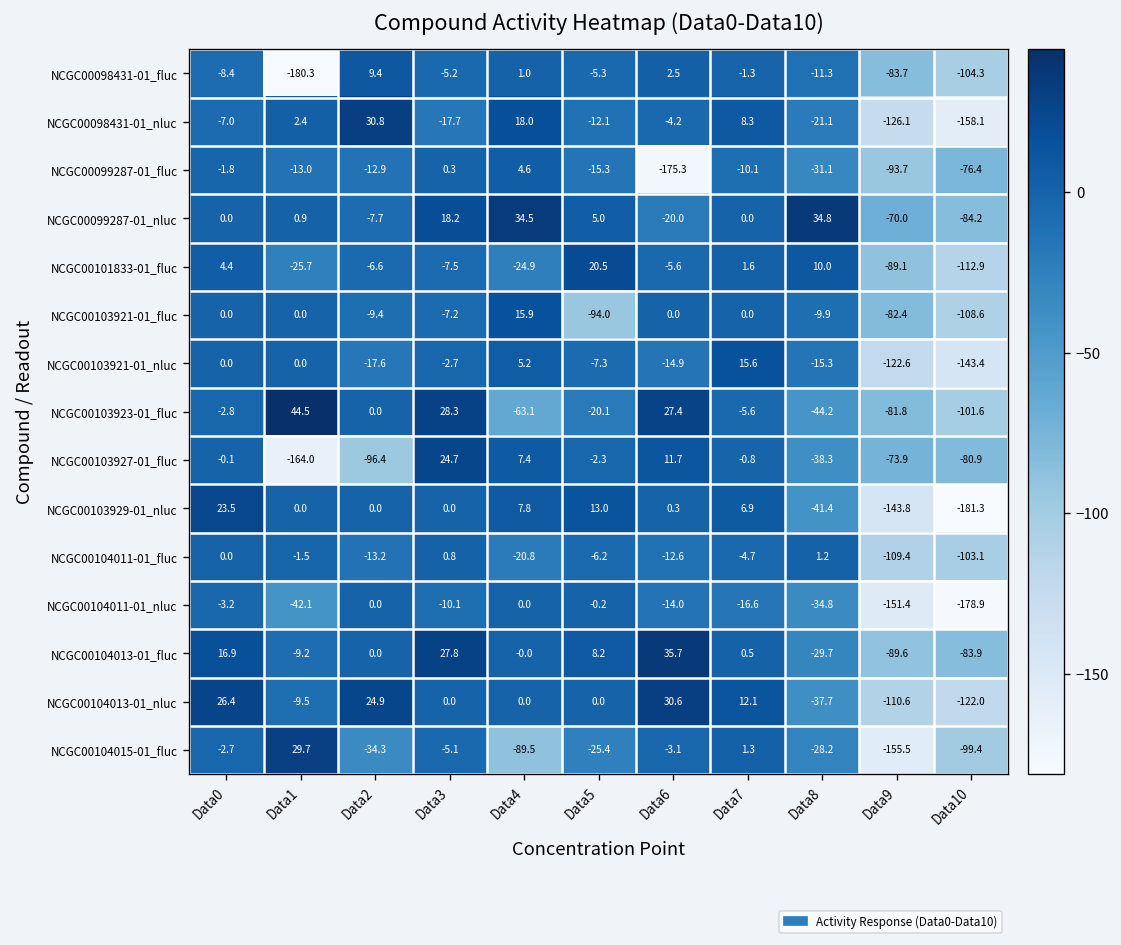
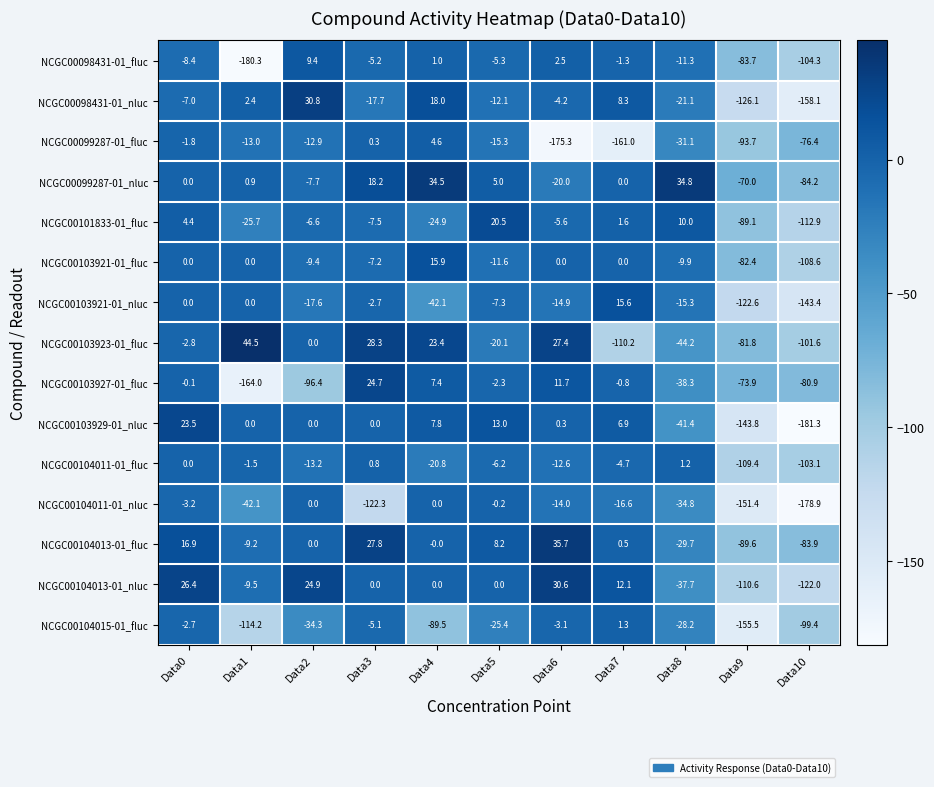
NCGC00099287-01_fluc, Data7: -10.1 -> -161.0
NCGC00103921-01_fluc, Data5: -94.0 -> -11.6
NCGC00103921-01_nluc, Data4: 5.2 -> -42.1
NCGC00103923-01_fluc, Data4: -63.1 -> 23.4
NCGC00103923-01_fluc, Data7: -5.6 -> -110.2
NCGC00104011-01_nluc, Data3: -10.1 -> -122.3
NCGC00104015-01_fluc, Data1: 29.7 -> -114.2
